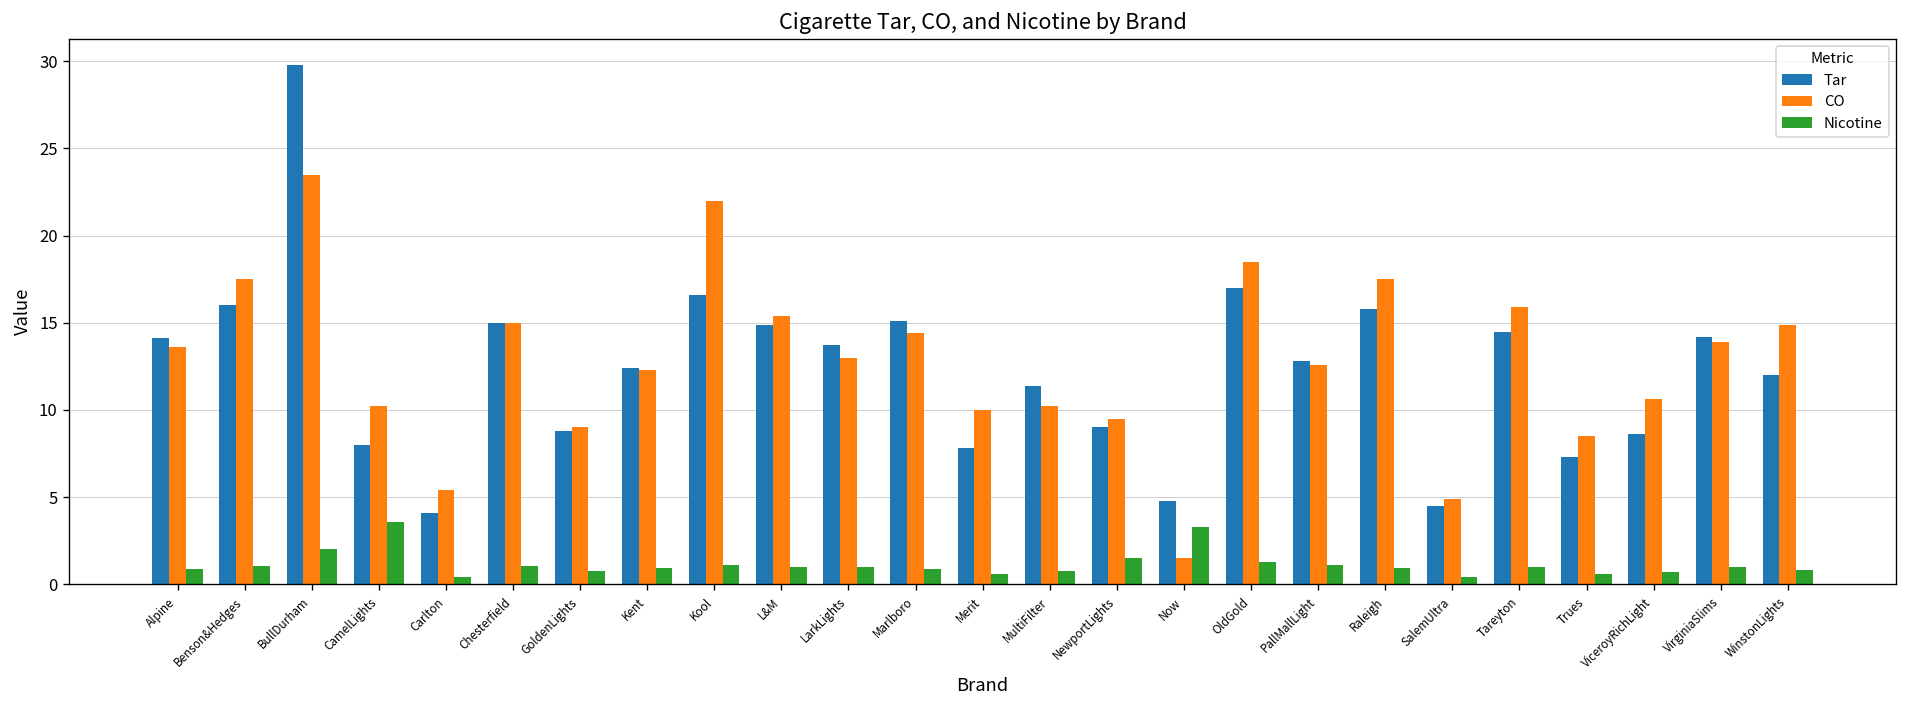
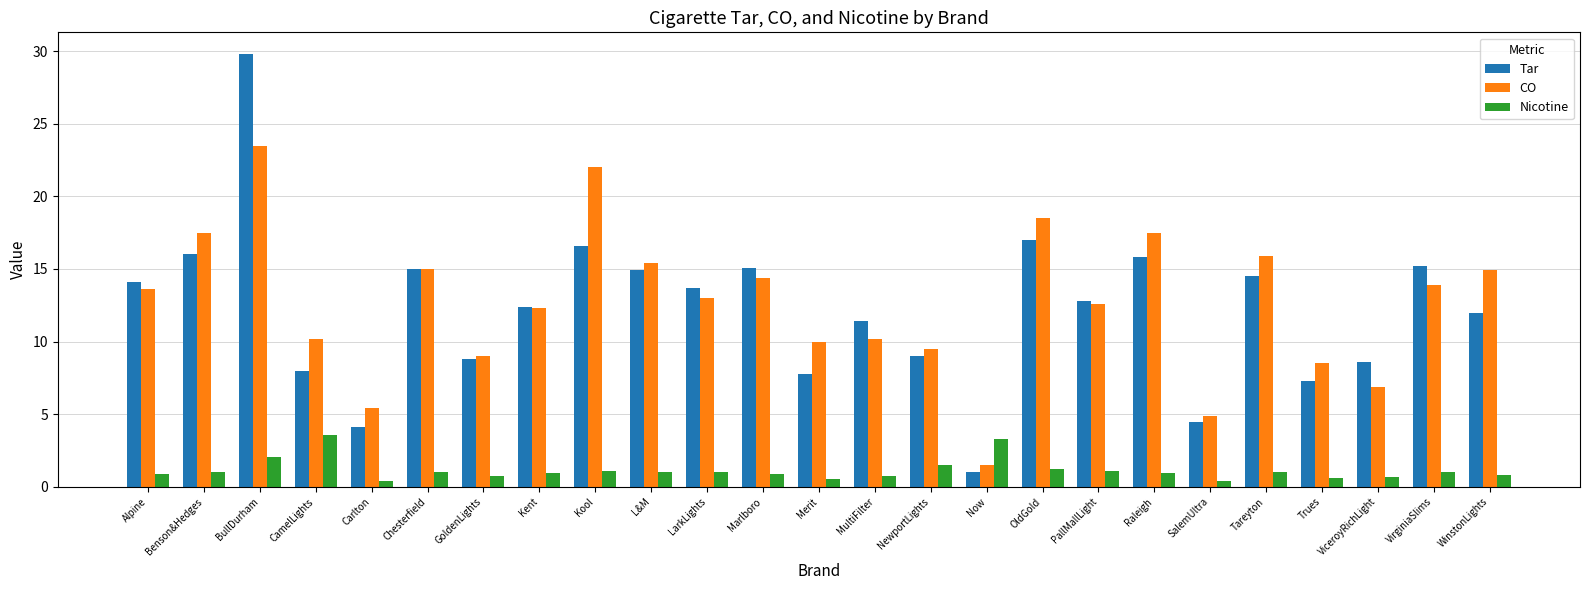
Tar, Now: 4.8 -> 1.0
CO, ViceroyRichLight: 10.6 -> 6.9
Tar, VirginiaSlims: 14.2 -> 15.2
